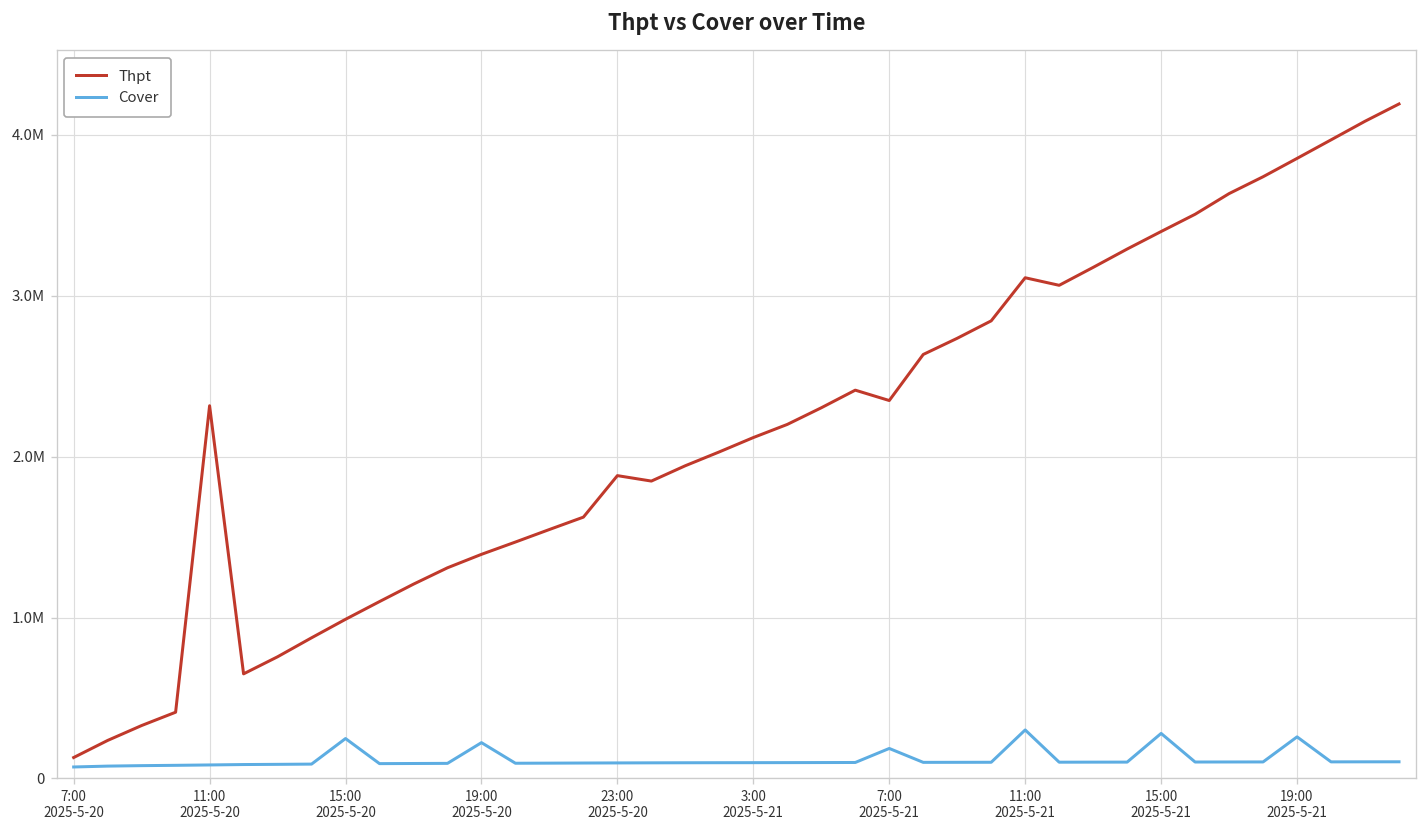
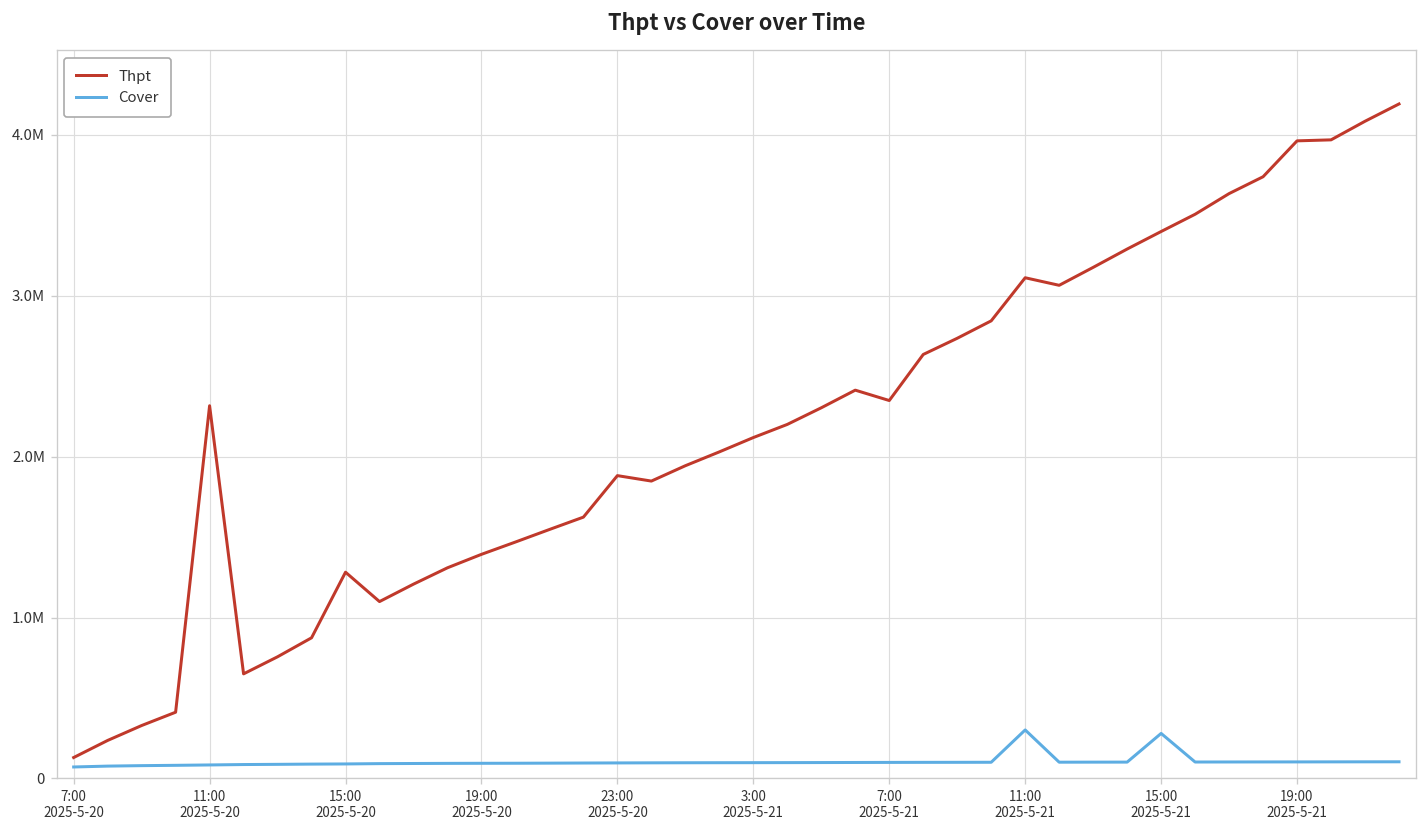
Thpt, 15:00 2025-5-20: 990000 -> 1280000
Cover, 15:00 2025-5-20: 250000 -> 90000
Cover, 19:00 2025-5-20: 220000 -> 90000
Cover, 7:00 2025-5-21: 190000 -> 100000
Thpt, 19:00 2025-5-21: 3850000 -> 3960000
Cover, 19:00 2025-5-21: 260000 -> 100000
